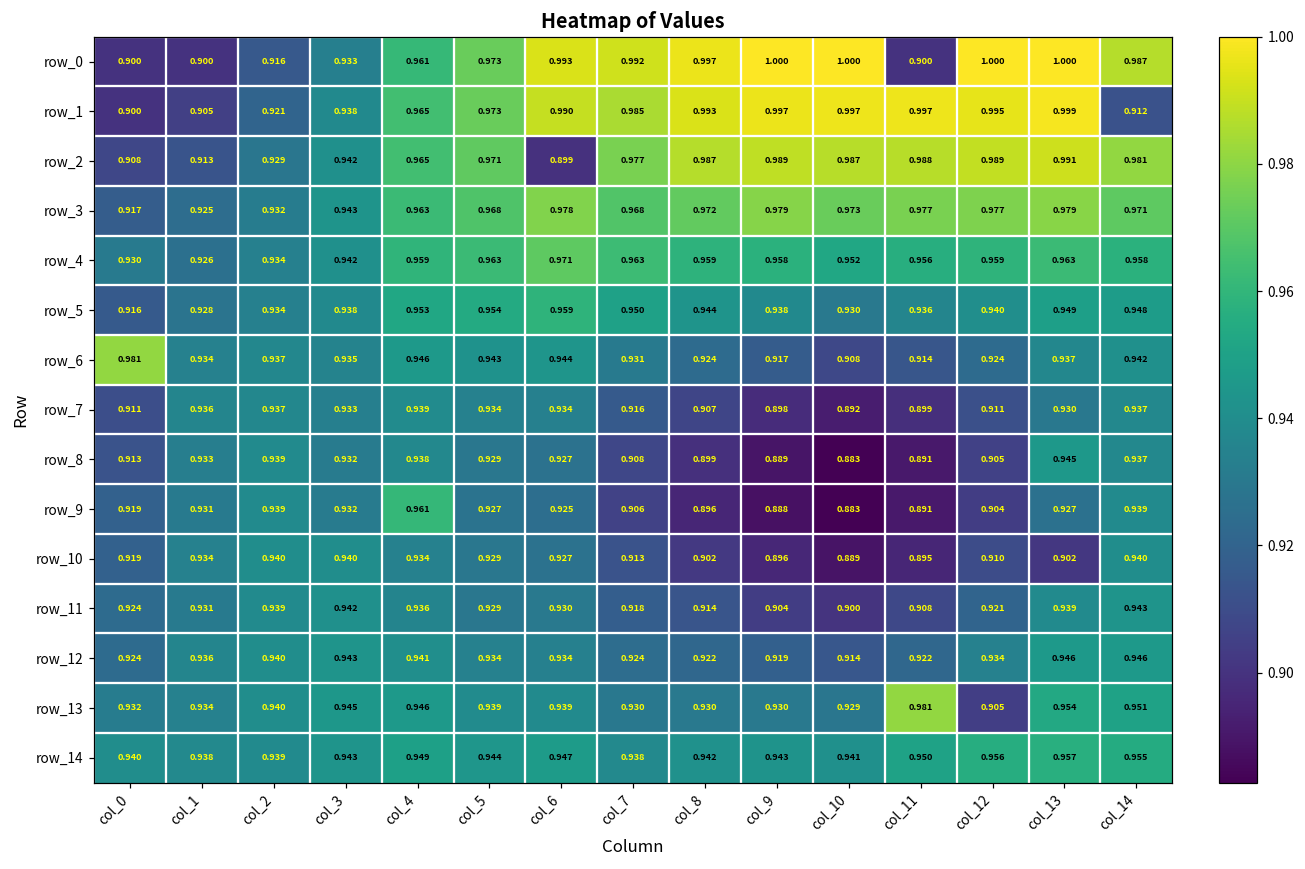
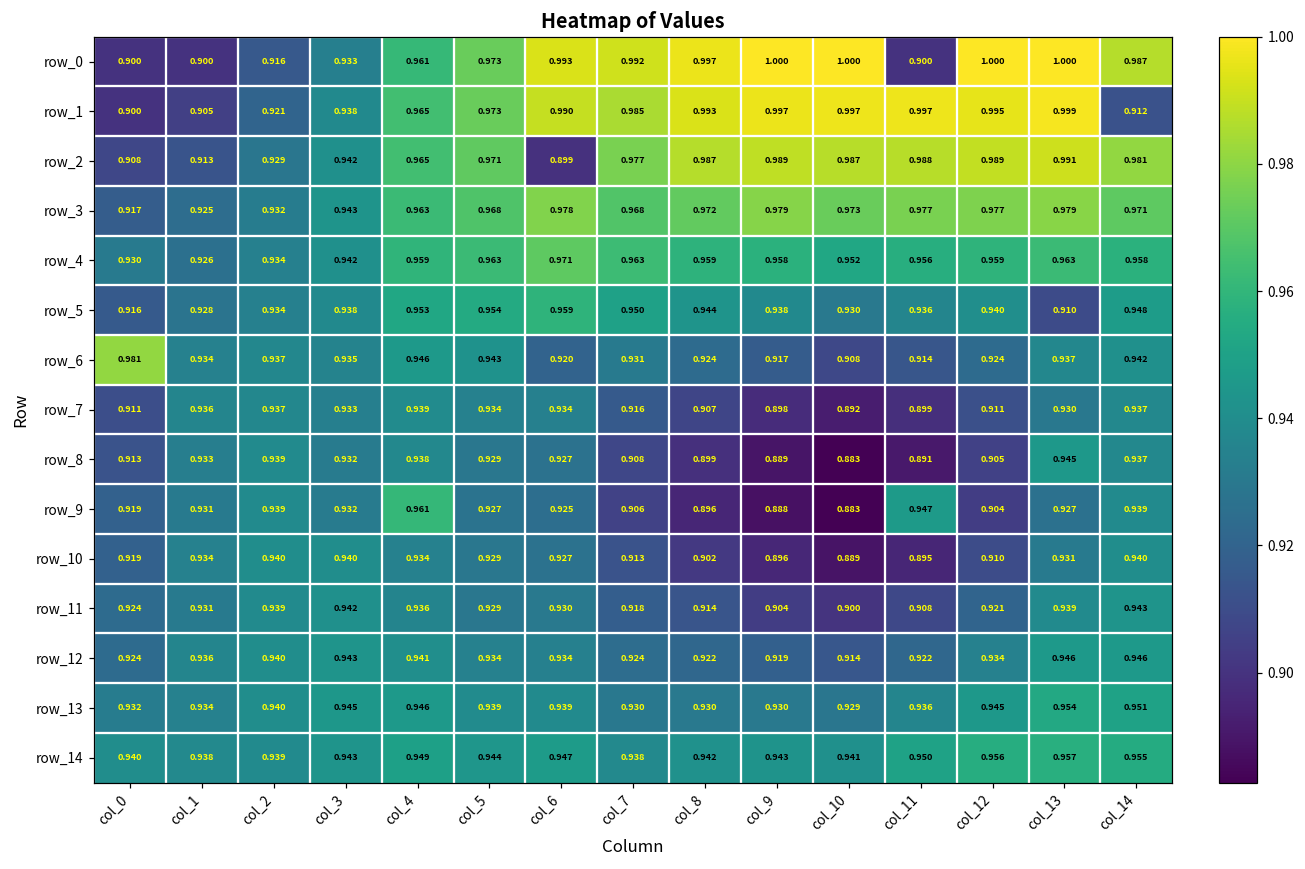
row_5, col_13: 0.949 -> 0.910
row_6, col_6: 0.944 -> 0.920
row_9, col_11: 0.891 -> 0.947
row_10, col_13: 0.902 -> 0.931
row_13, col_11: 0.981 -> 0.936
row_13, col_12: 0.905 -> 0.945
